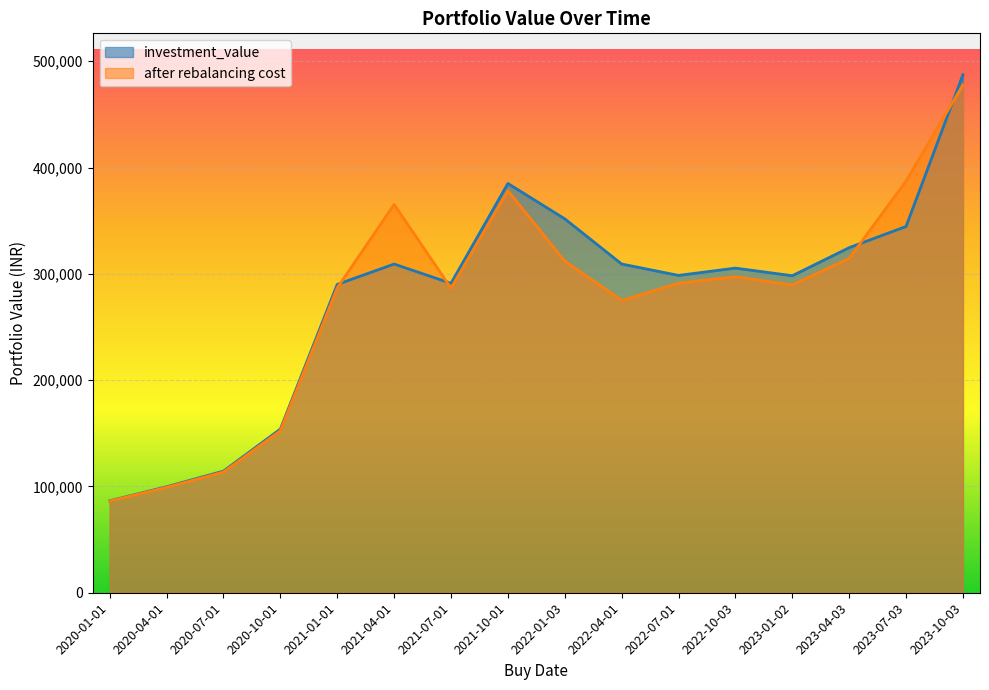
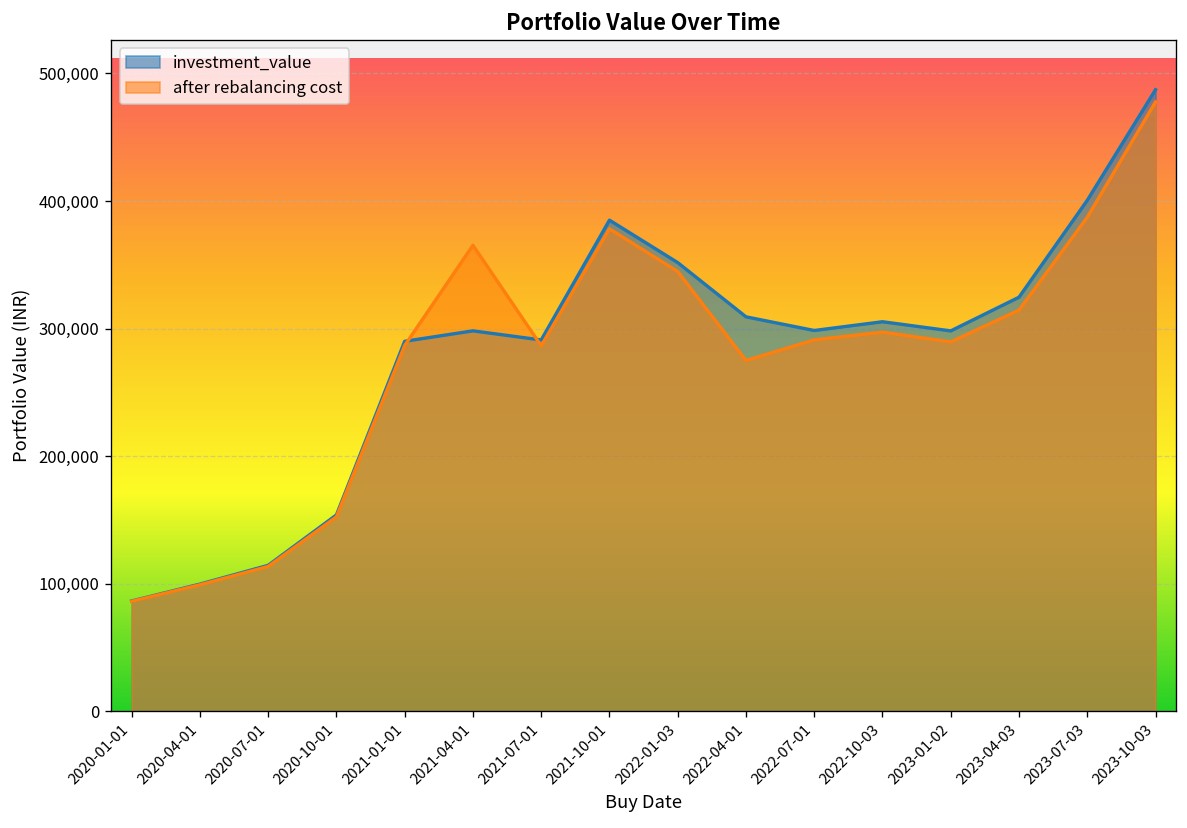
investment_value, 2021-04-01: 309,000 -> 298,000
after rebalancing cost, 2022-01-03: 312,000 -> 345,000
investment_value, 2023-07-03: 345,000 -> 401,000
